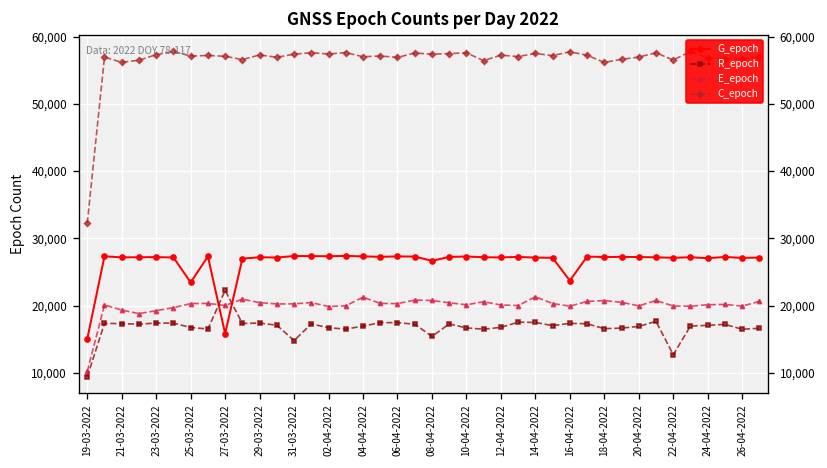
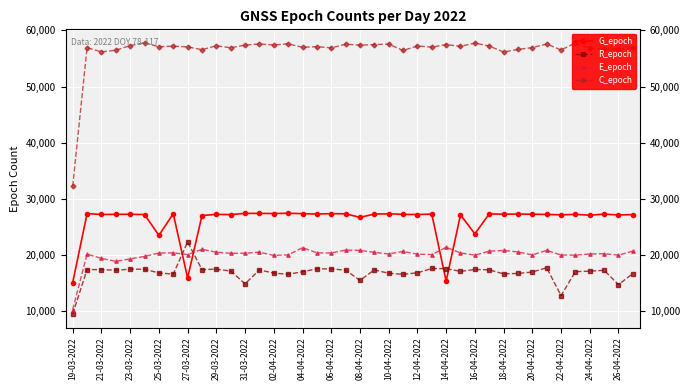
G_epoch, 14-04-2022: 27,000 -> 15,000
R_epoch, 26-04-2022: 16,000 -> 15,000
